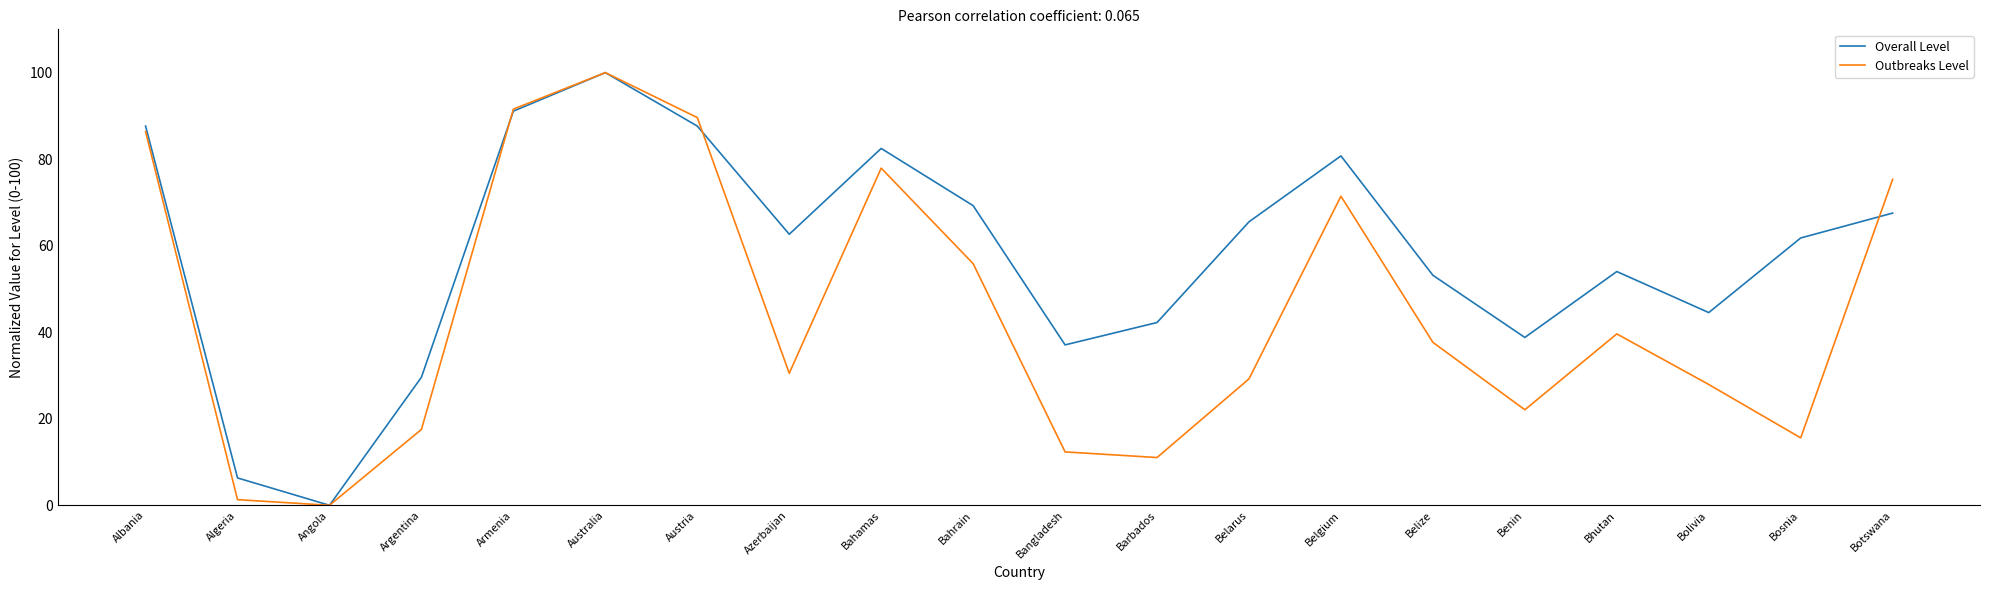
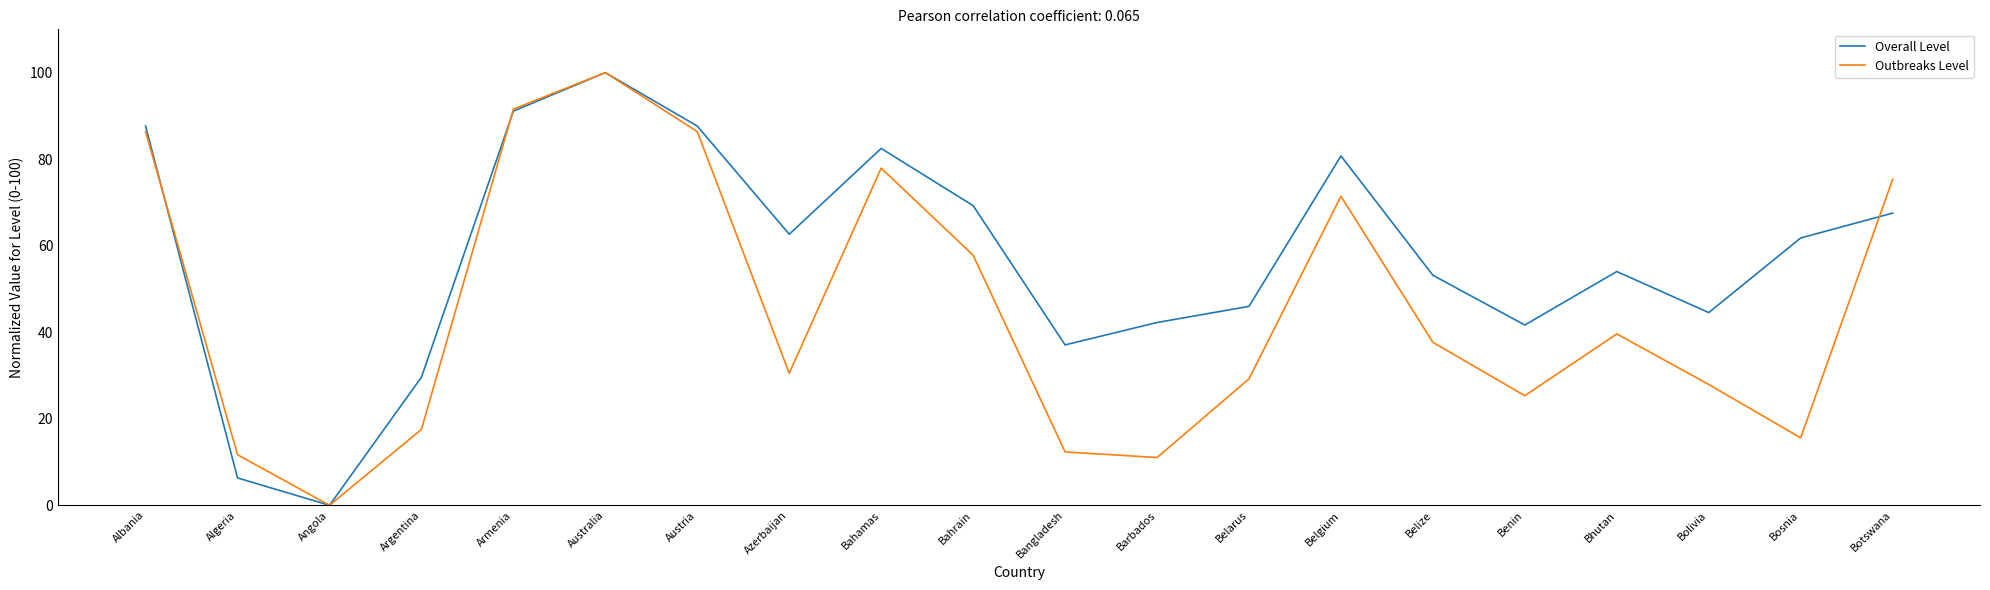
Outbreaks Level, Algeria: 1 -> 12
Outbreaks Level, Austria: 90 -> 86
Outbreaks Level, Bahrain: 56 -> 58
Overall Level, Belarus: 66 -> 46
Overall Level, Benin: 39 -> 42
Outbreaks Level, Benin: 22 -> 25
